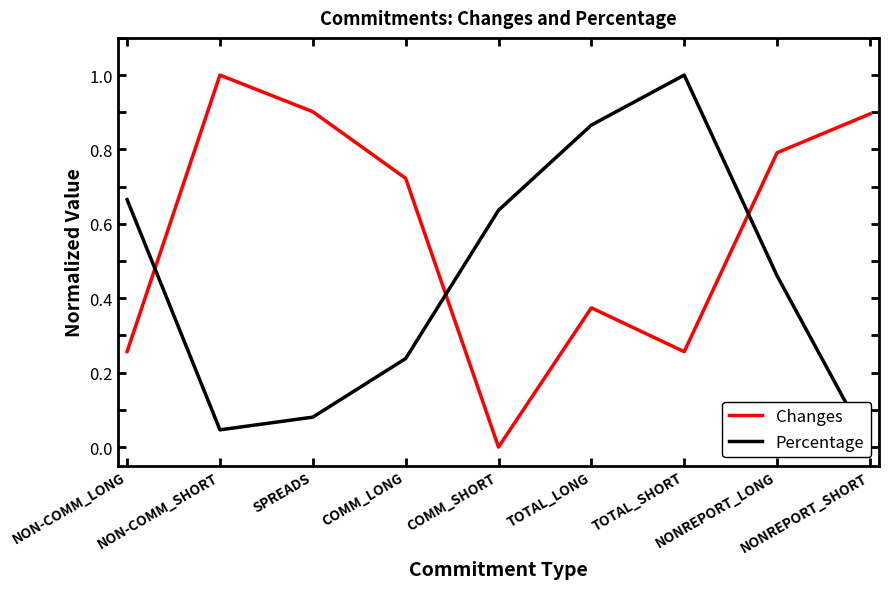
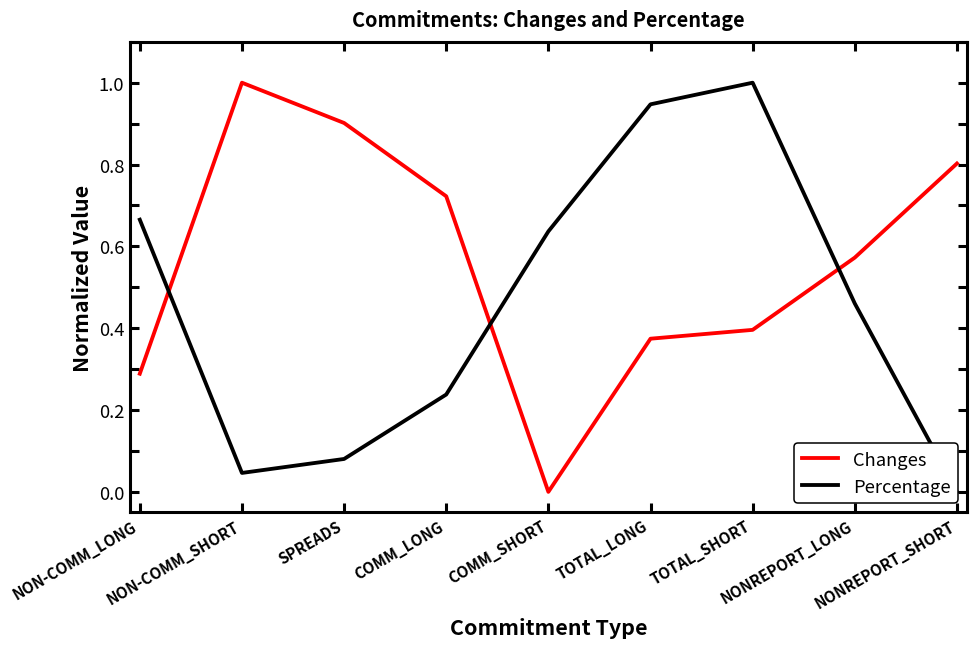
Changes, NON-COMM_LONG: 0.26 -> 0.29
Percentage, TOTAL_LONG: 0.87 -> 0.95
Changes, TOTAL_SHORT: 0.26 -> 0.40
Changes, NONREPORT_LONG: 0.79 -> 0.57
Changes, NONREPORT_SHORT: 0.90 -> 0.80
